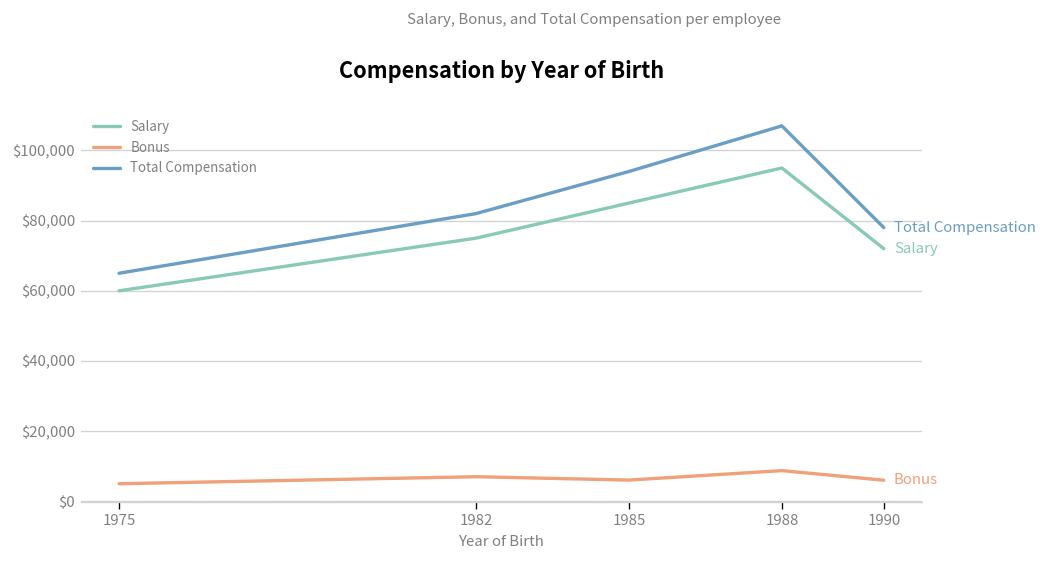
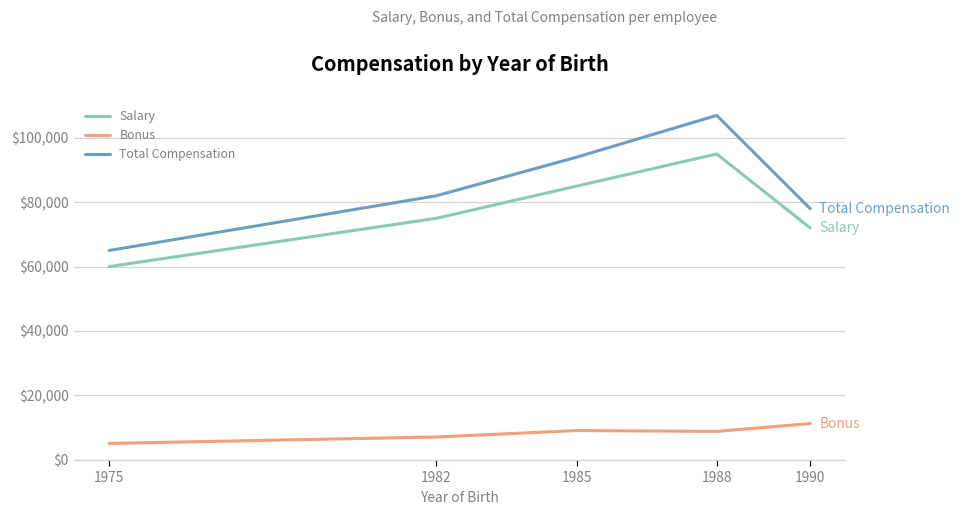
Bonus, 1985: $6,000 -> $9,000
Bonus, 1990: $6,000 -> $11,000
